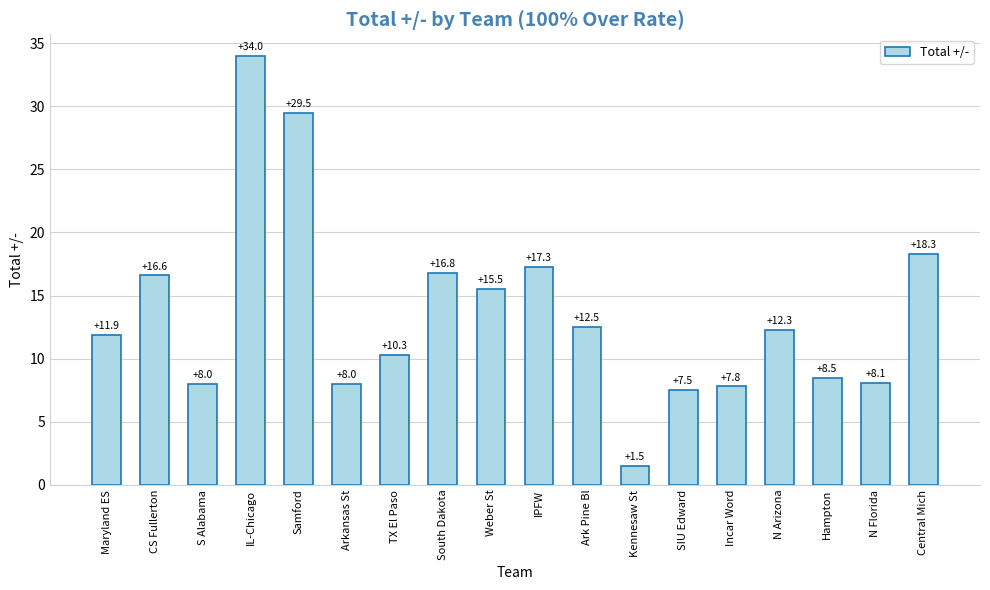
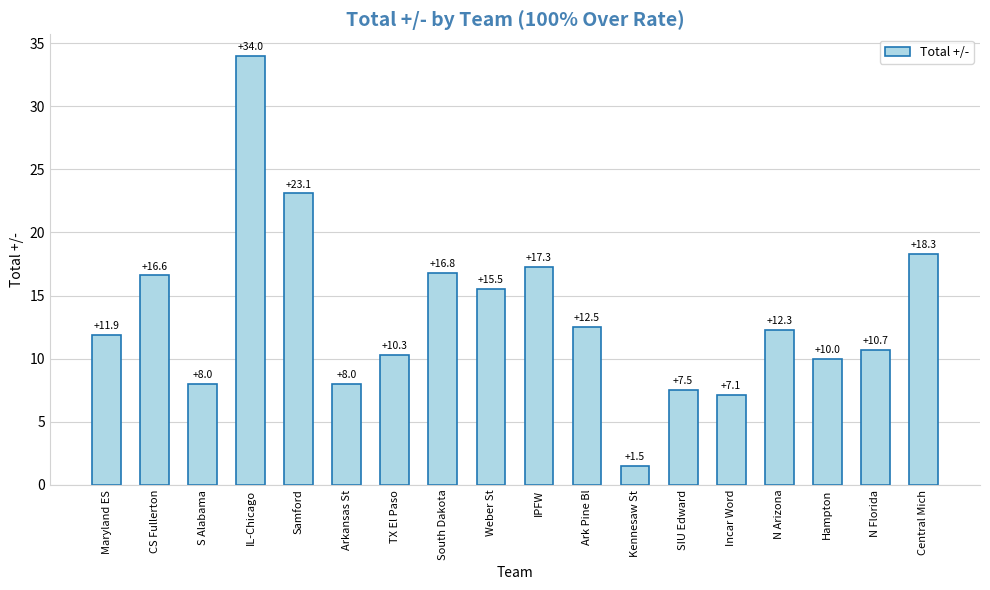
Samford: +29.5 -> +23.1
Incar Word: +7.8 -> +7.1
Hampton: +8.5 -> +10.0
N Florida: +8.1 -> +10.7
